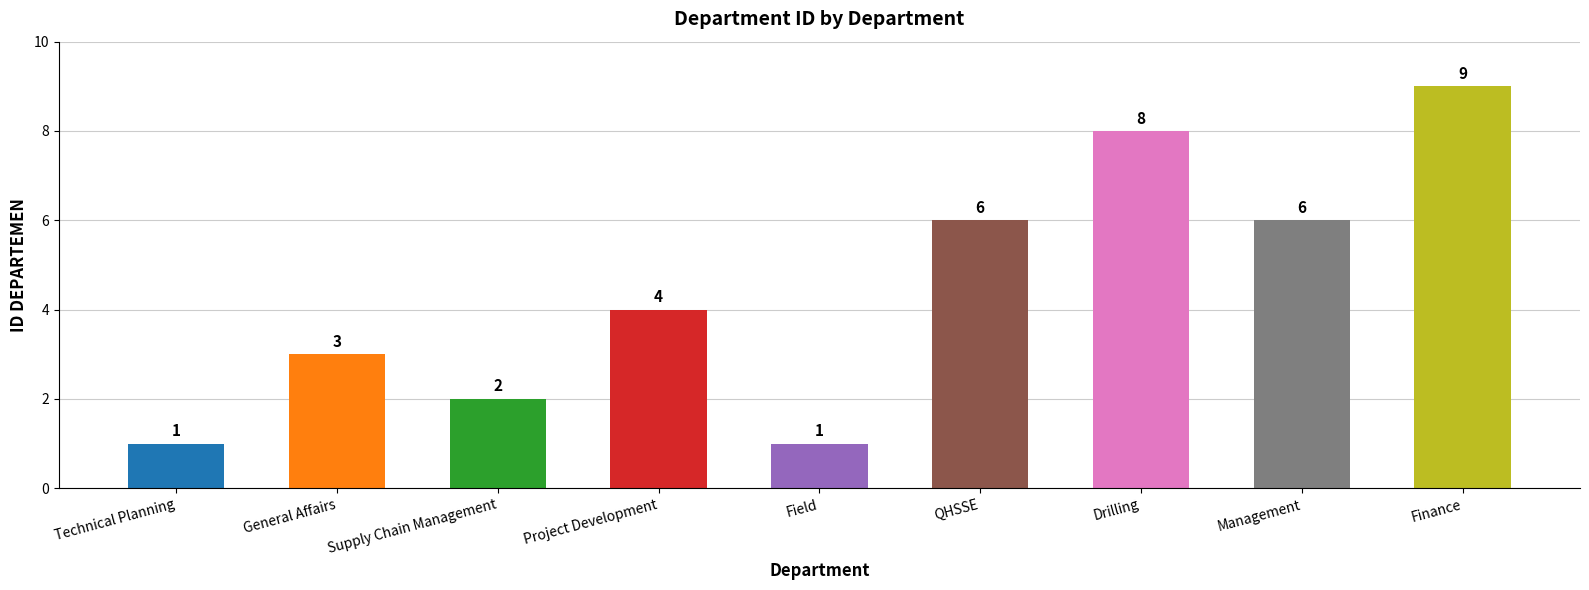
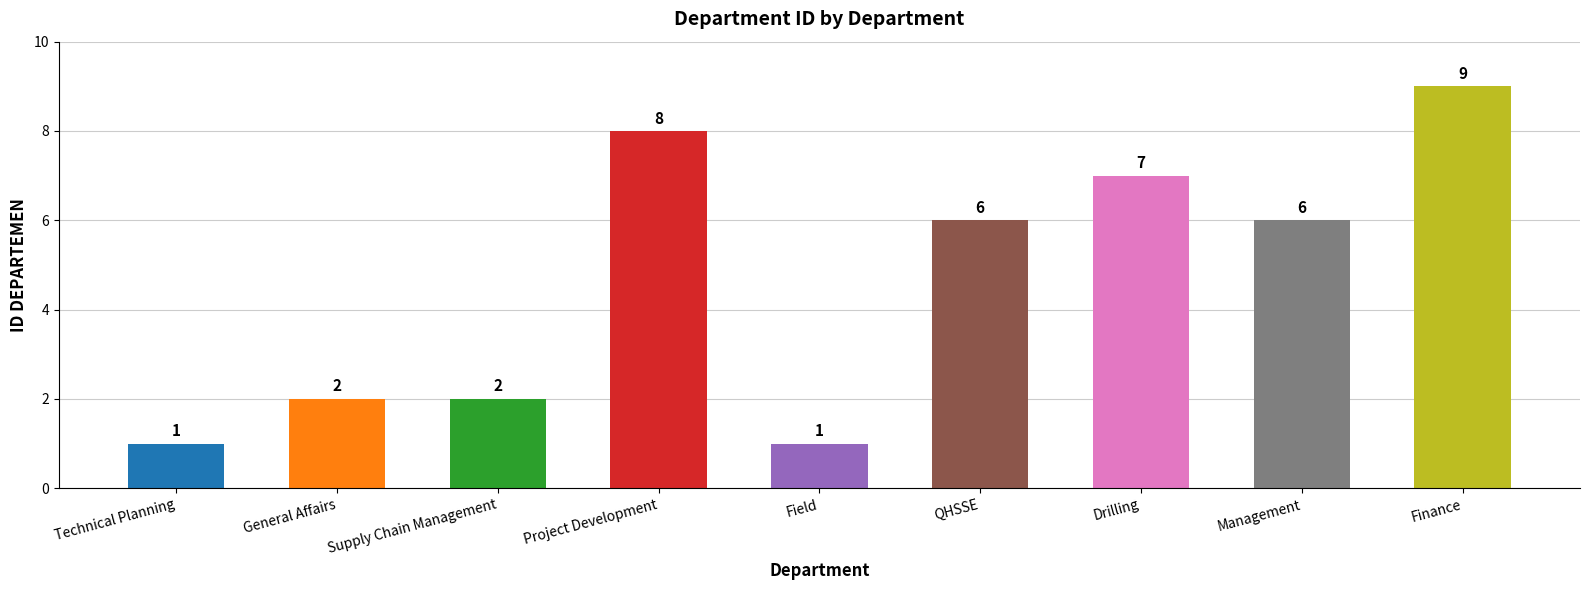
General Affairs: 3 -> 2
Project Development: 4 -> 8
Drilling: 8 -> 7
